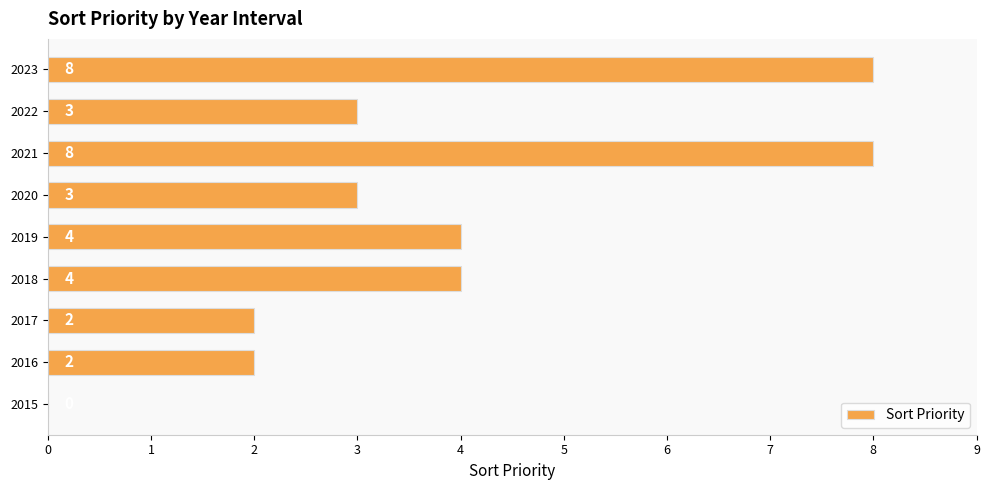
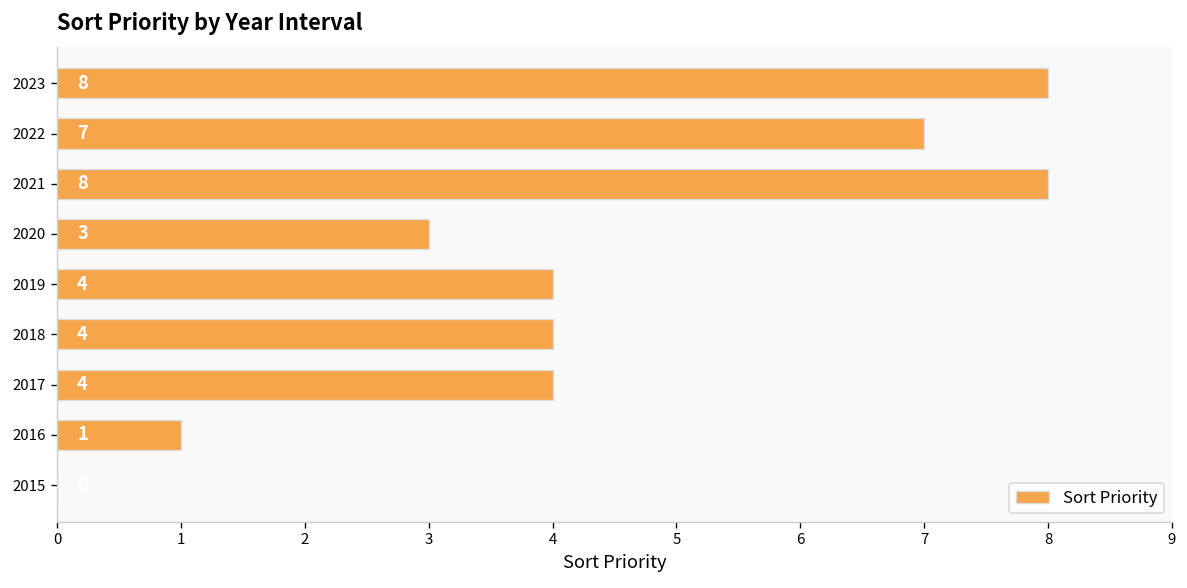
2022: 3 -> 7
2017: 2 -> 4
2016: 2 -> 1
